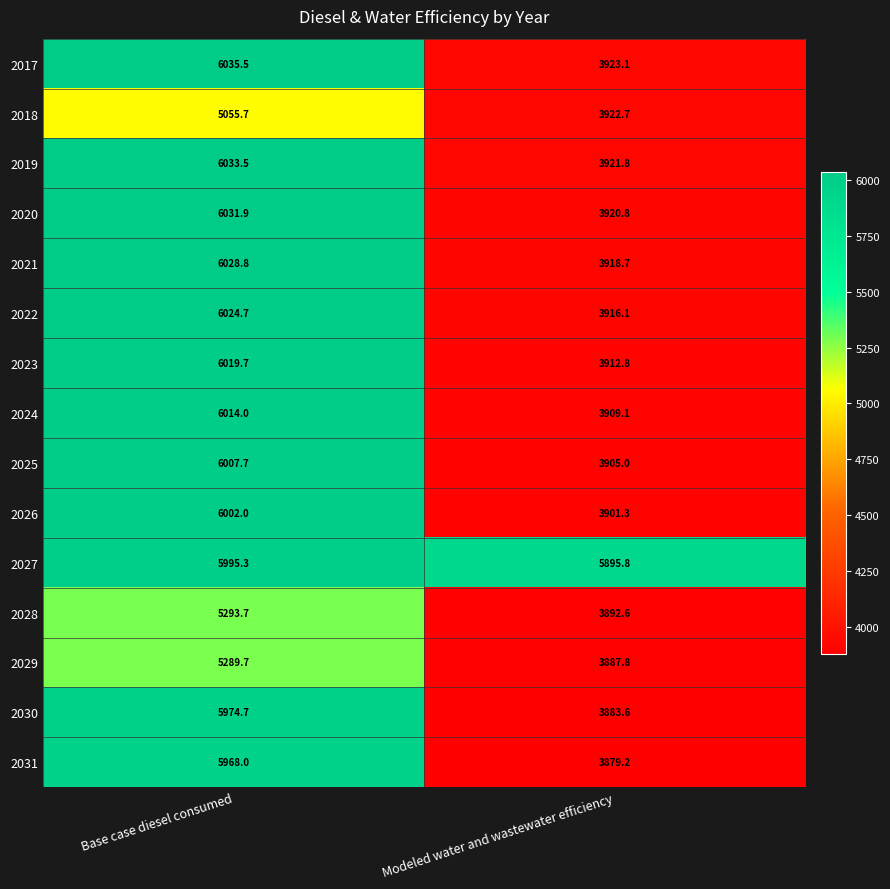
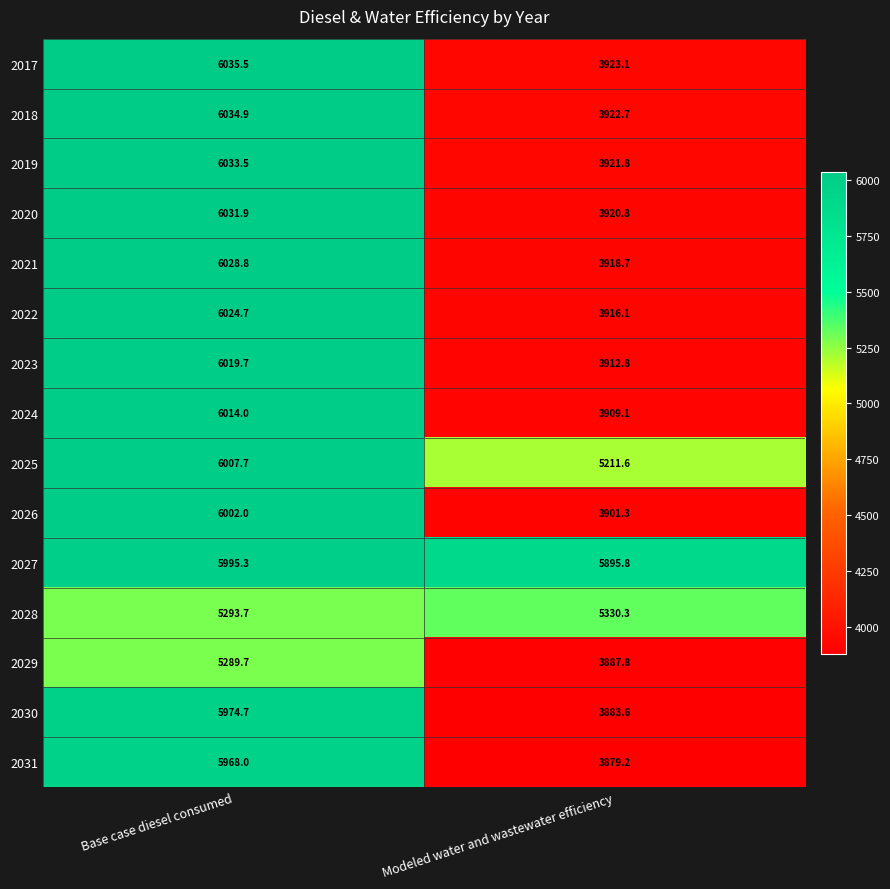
2018, Base case diesel consumed: 5055.7 -> 6034.9
2025, Modeled water and wastewater efficiency: 3905.0 -> 5211.6
2028, Modeled water and wastewater efficiency: 3892.6 -> 5330.3
